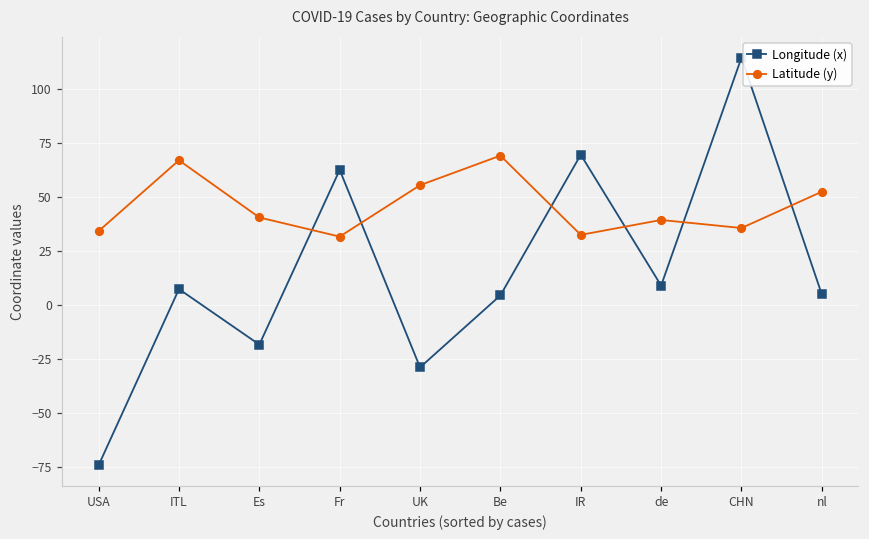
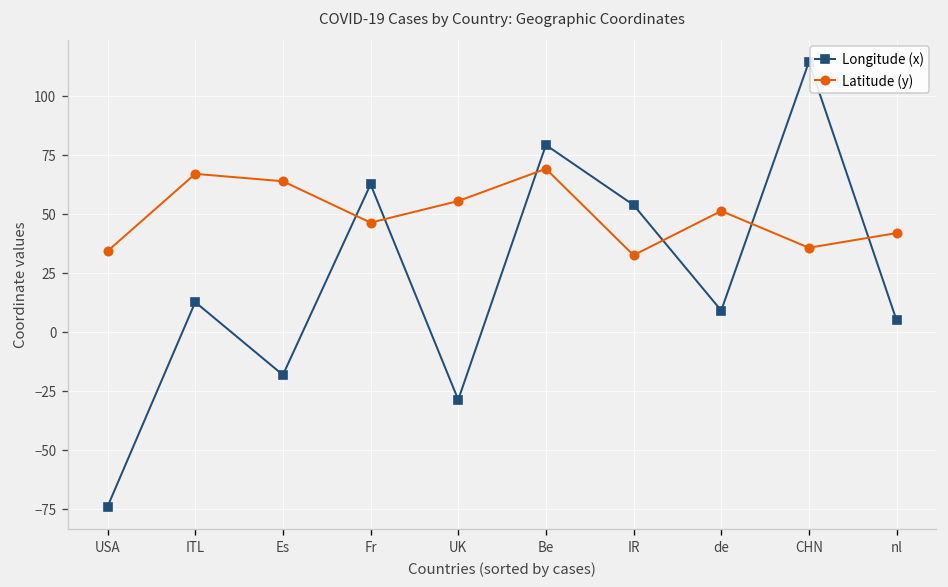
Longitude (x), ITL: 7 -> 13
Latitude (y), Es: 40 -> 64
Latitude (y), Fr: 32 -> 46
Longitude (x), Be: 4 -> 79
Longitude (x), IR: 69 -> 54
Latitude (y), de: 39 -> 51
Latitude (y), nl: 52 -> 42
